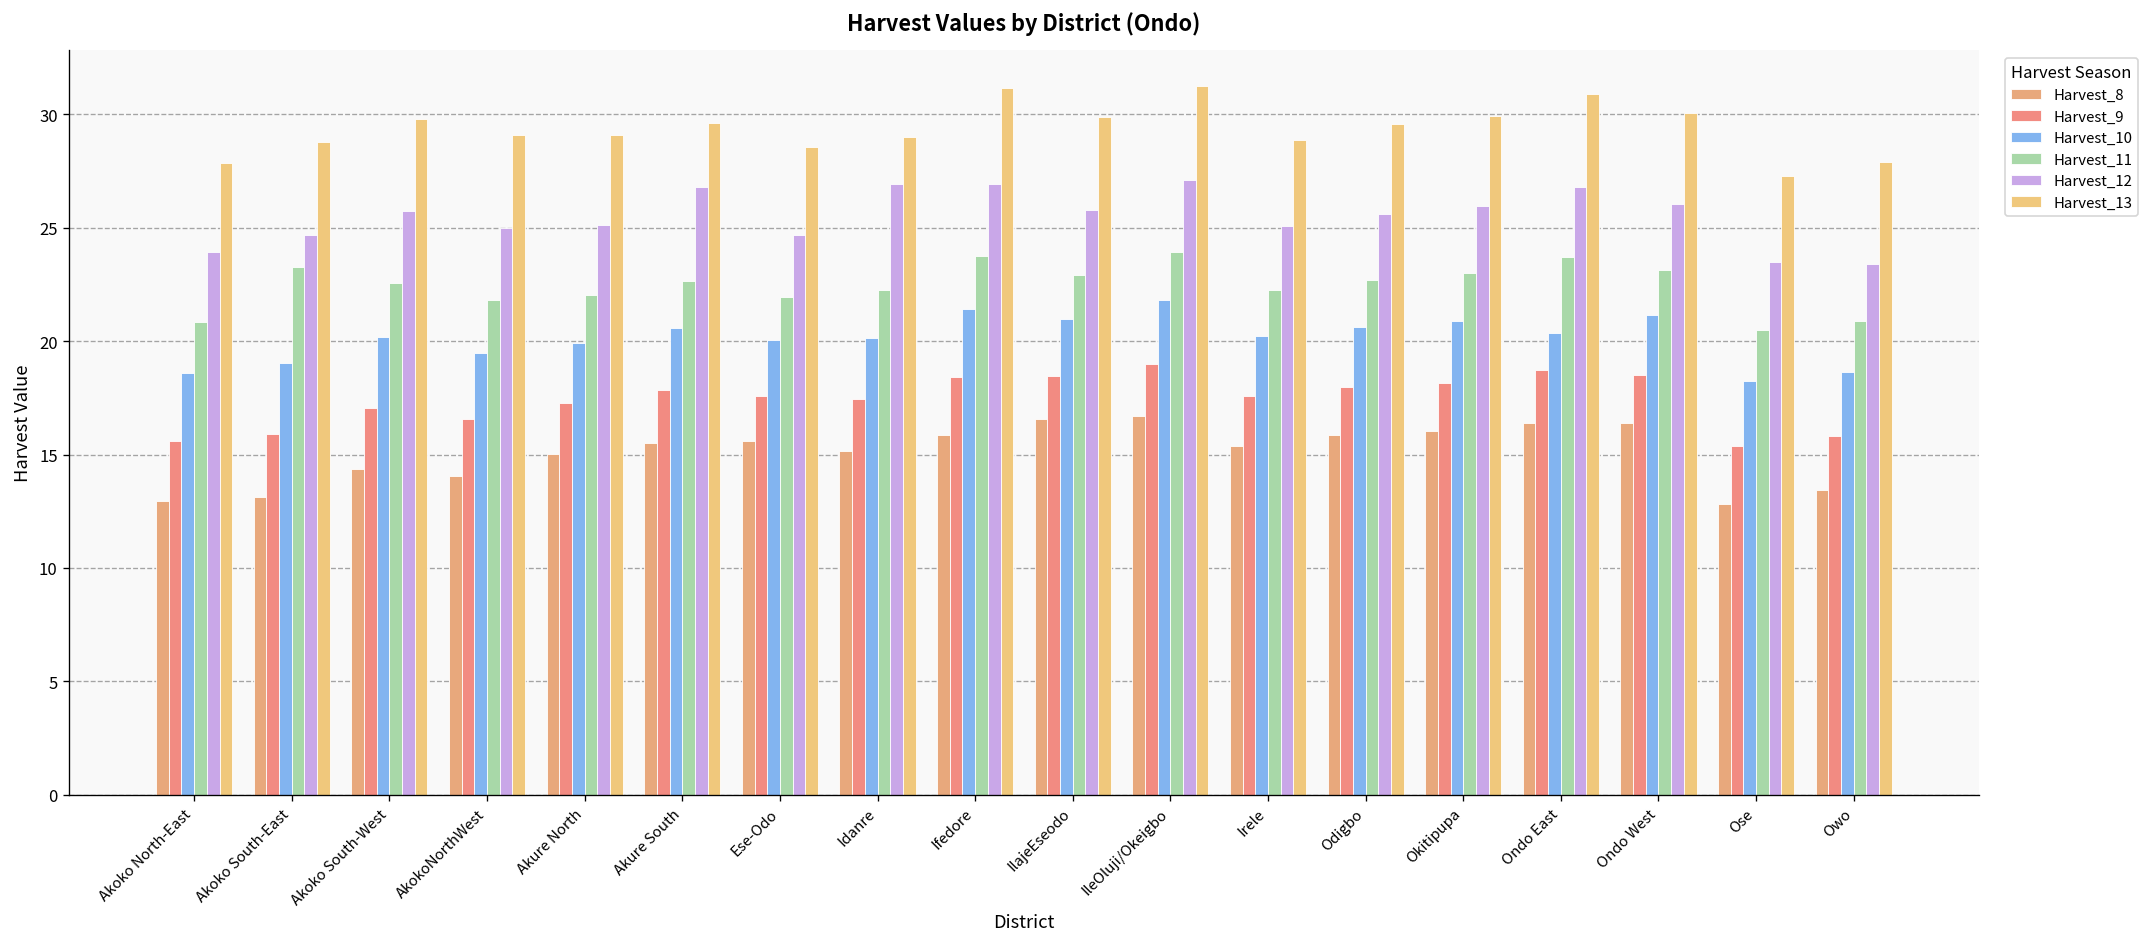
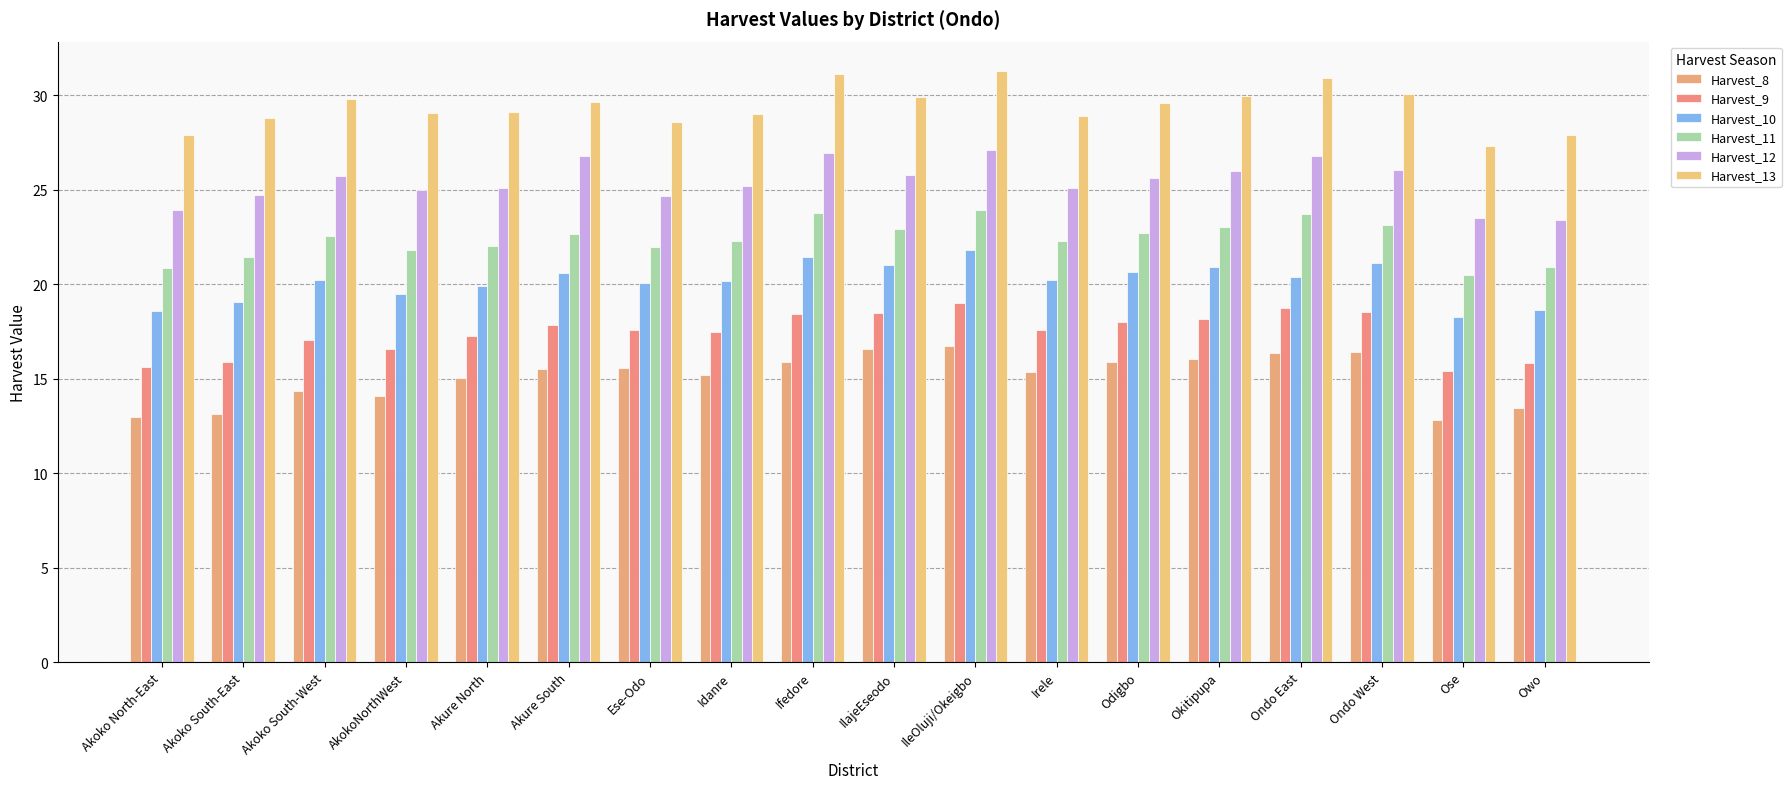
Harvest_11, Akoko South-East: 23.3 -> 21.4
Harvest_12, Idanre: 26.9 -> 25.2
